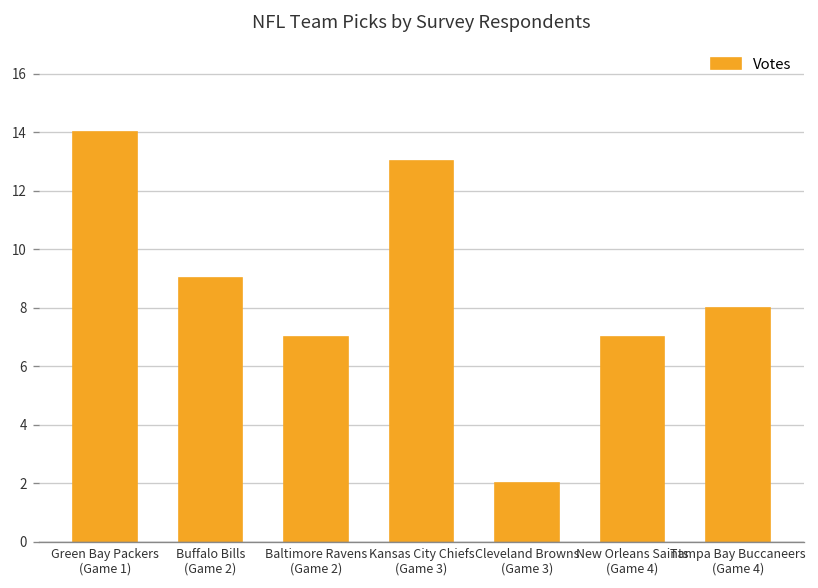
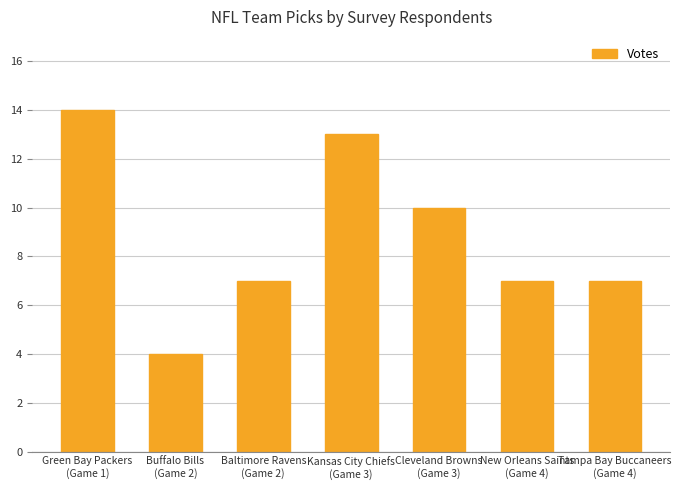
Buffalo Bills (Game 2): 9 -> 4
Cleveland Browns (Game 3): 2 -> 10
Tampa Bay Buccaneers (Game 4): 8 -> 7
